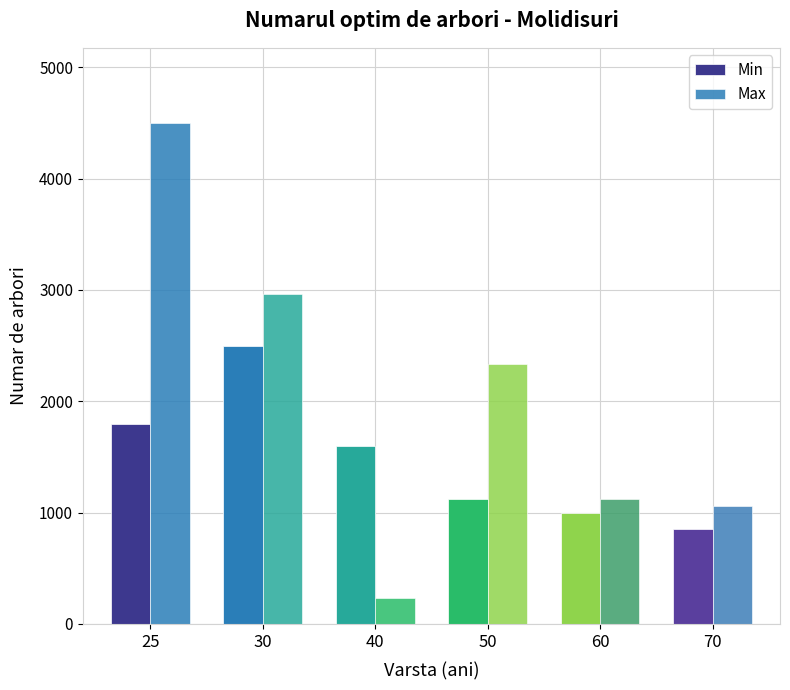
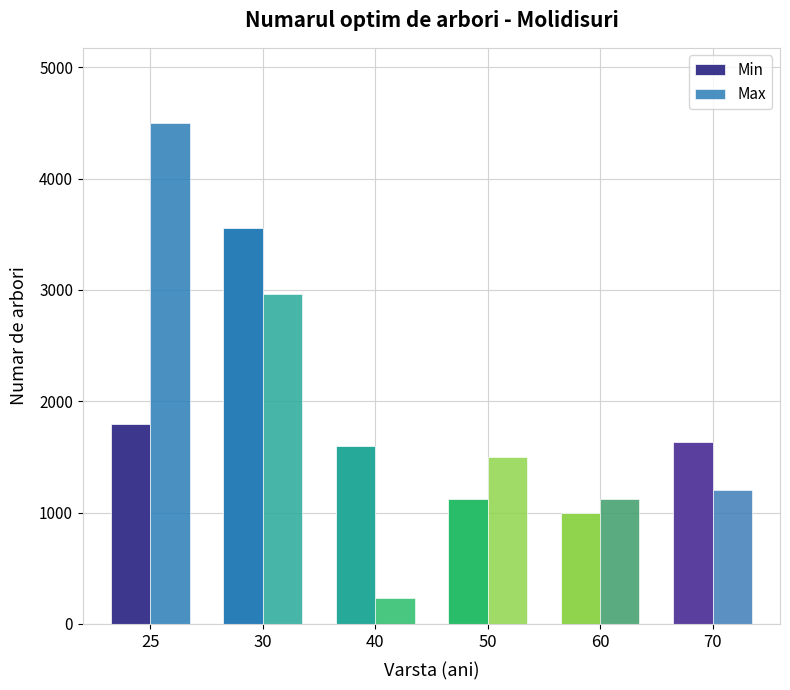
Min, 30: 2500 -> 3560
Max, 50: 2340 -> 1500
Min, 70: 850 -> 1630
Max, 70: 1060 -> 1200
